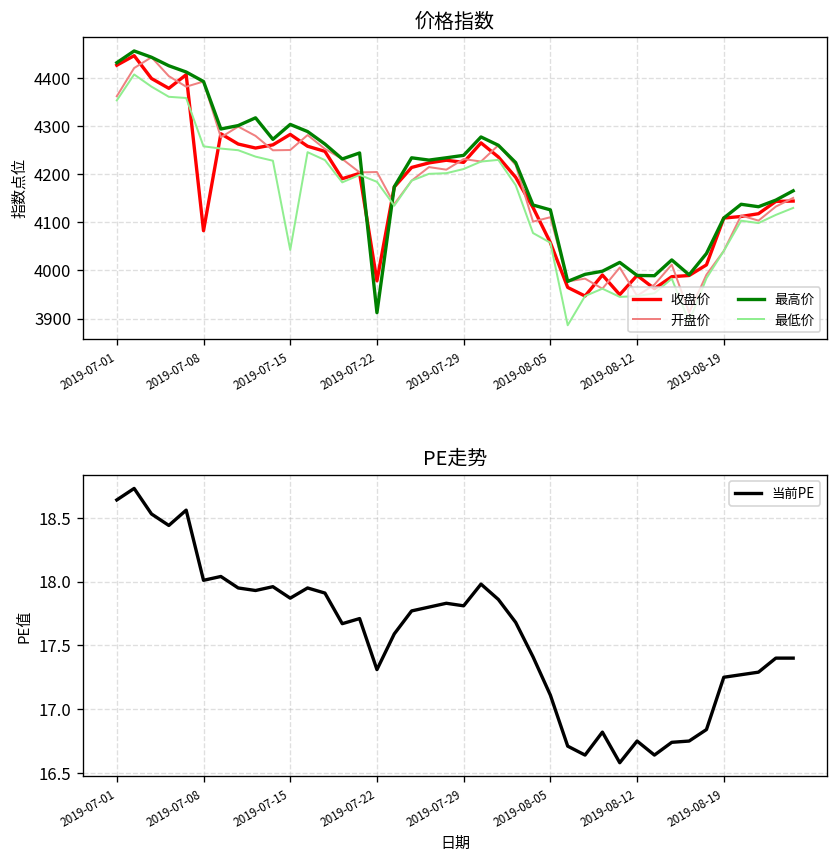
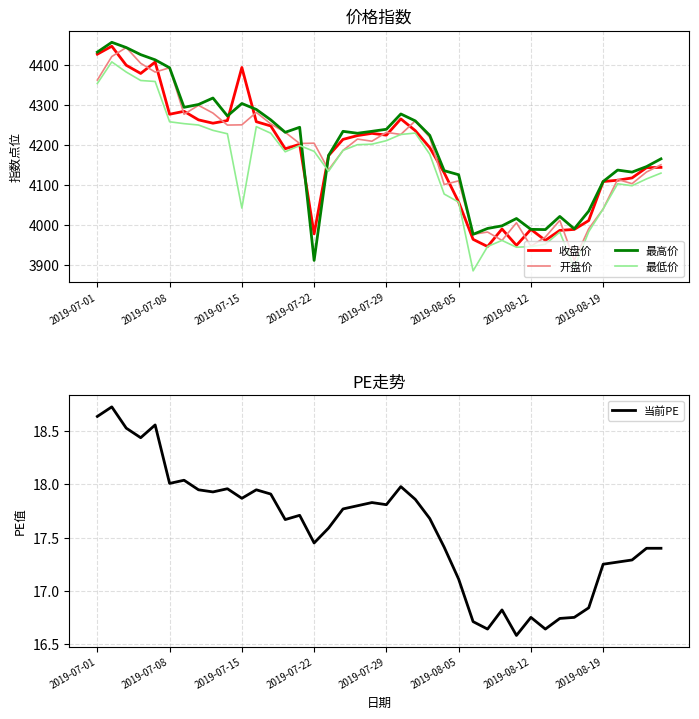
价格指数, 收盘价, 2019-07-08: 4080 -> 4280
价格指数, 收盘价, 2019-07-15: 4280 -> 4390
PE走势, 2019-07-22: 17.31 -> 17.45
